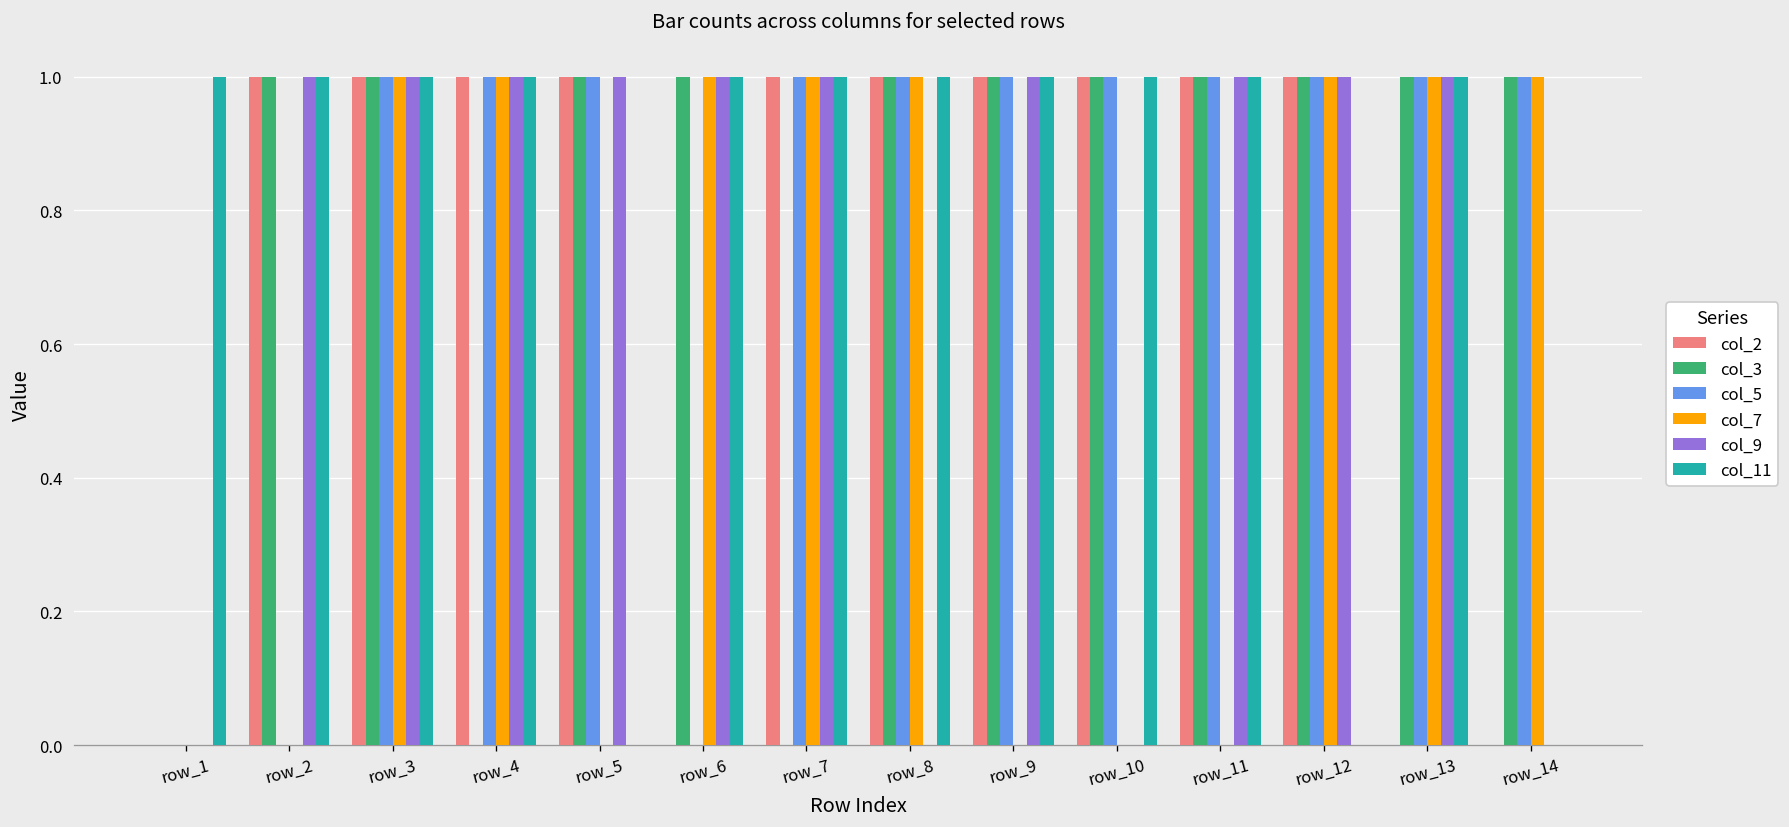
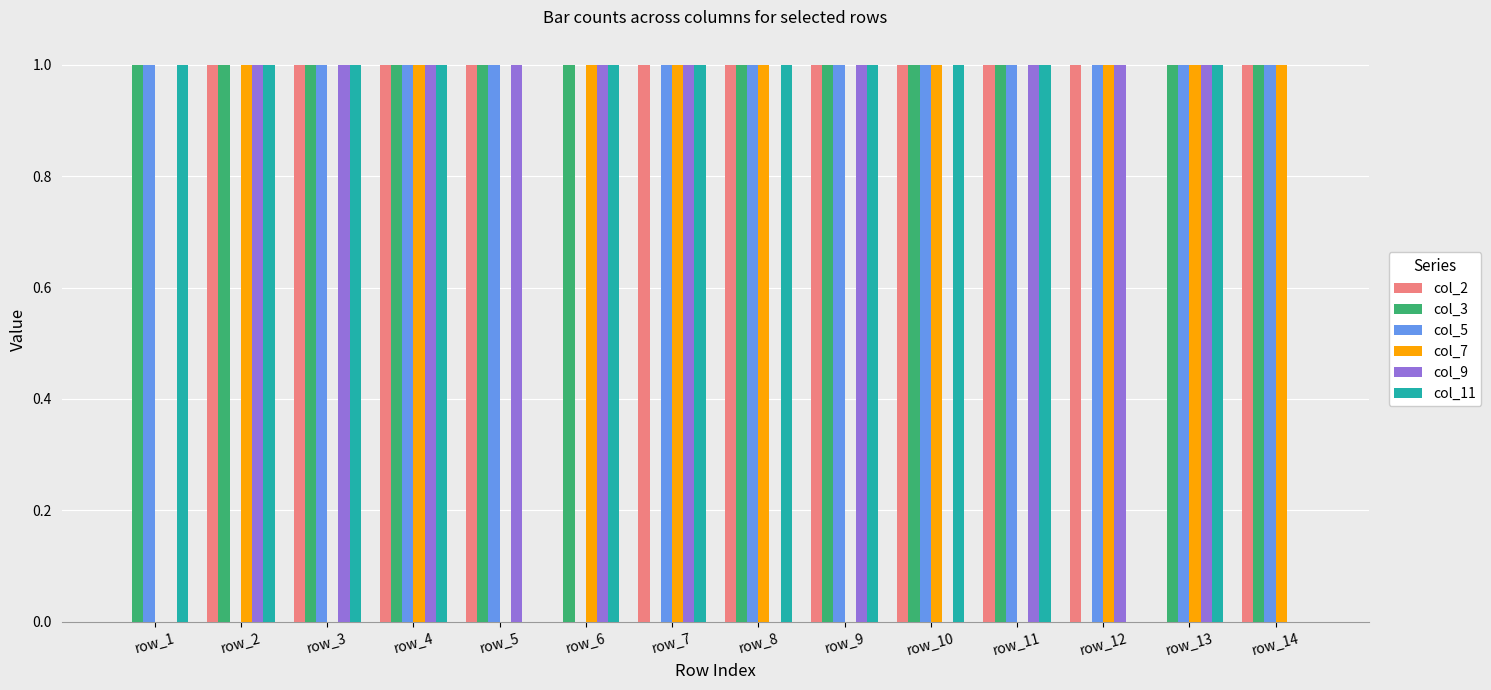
col_3, row_1: 0 -> 1
col_5, row_1: 0 -> 1
col_7, row_2: 0 -> 1
col_7, row_3: 1 -> 0
col_3, row_4: 0 -> 1
col_7, row_10: 0 -> 1
col_3, row_12: 1 -> 0
col_2, row_14: 0 -> 1
